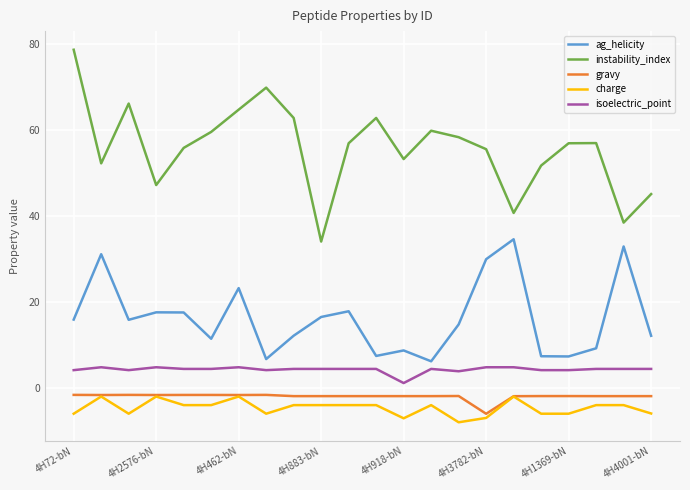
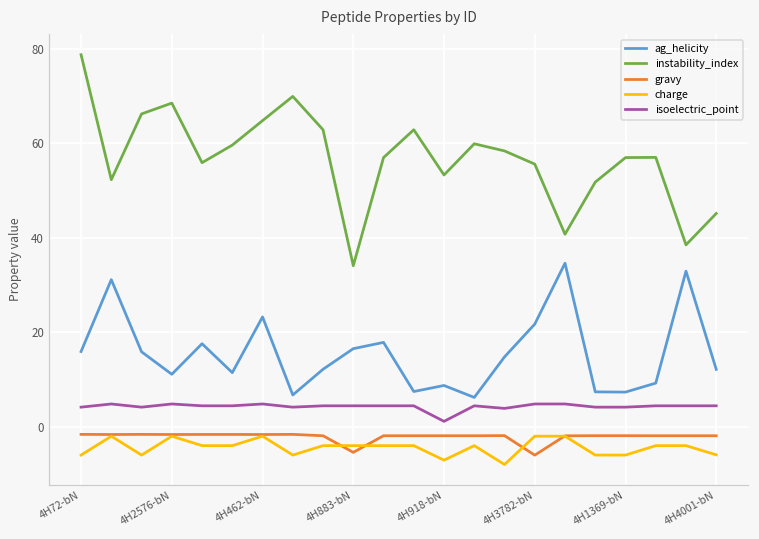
ag_helicity, 4H2576-bN: 18 -> 11
instability_index, 4H2576-bN: 47 -> 68
gravy, 4H883-bN: -2 -> -5
ag_helicity, 4H3782-bN: 30 -> 22
charge, 4H3782-bN: -7 -> -2
